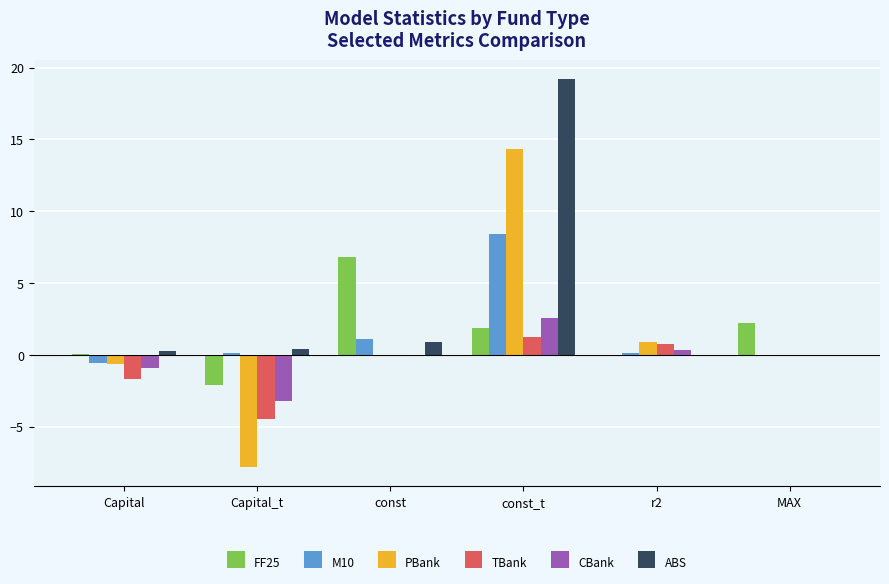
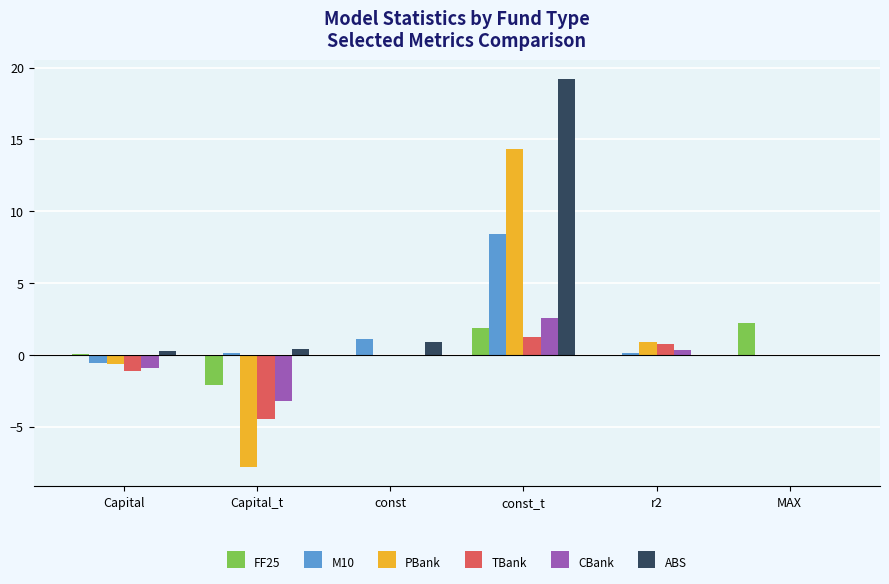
TBank, Capital: -1.7 -> -1.1
FF25, const: 6.8 -> 0.0
